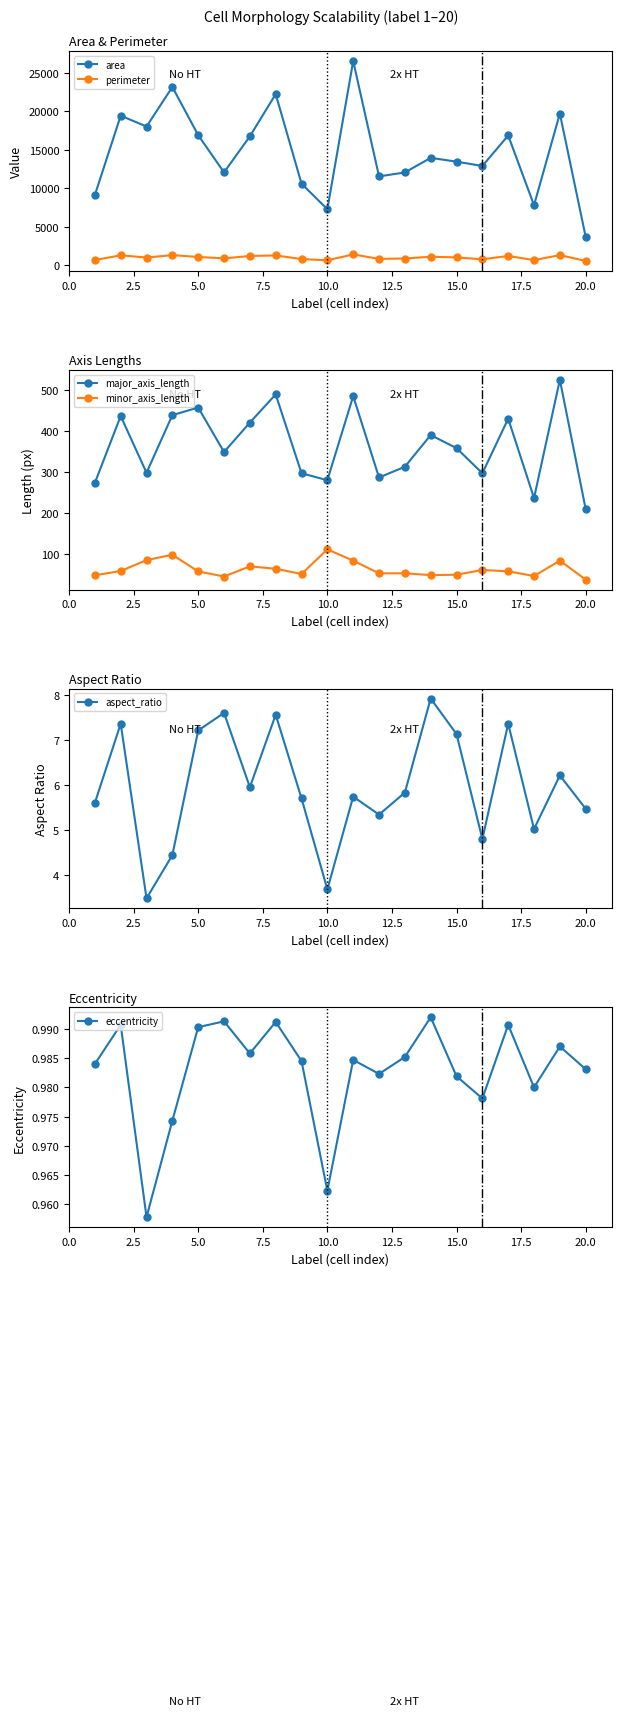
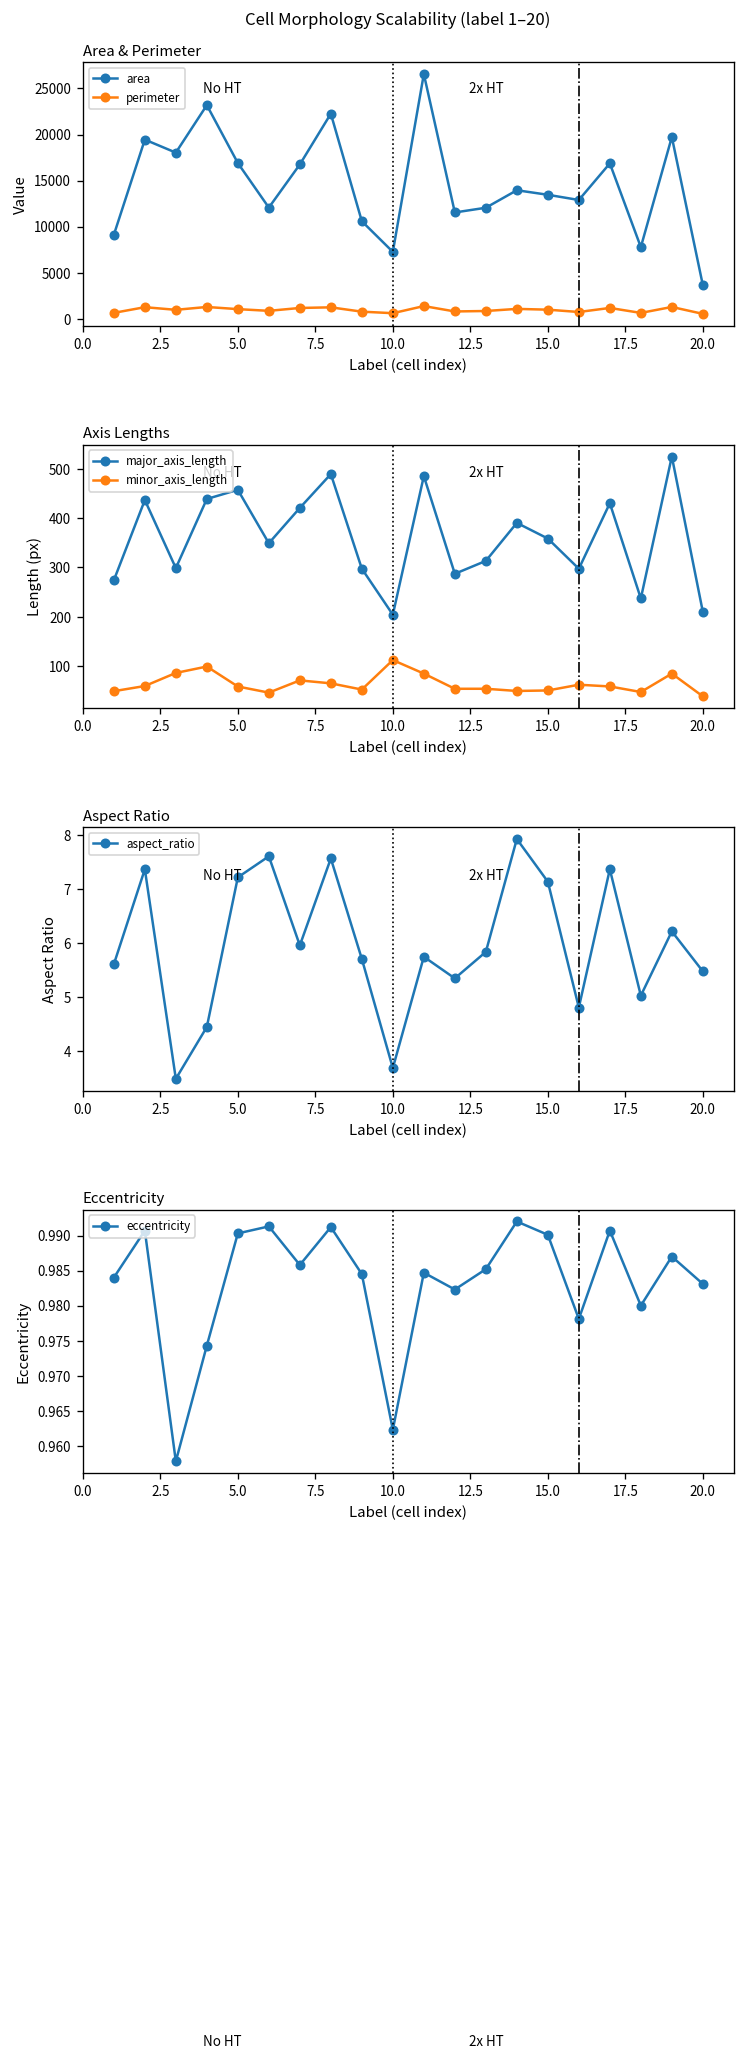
Axis Lengths, major_axis_length, 10.0: 280 -> 200
Eccentricity, 15.0: 0.982 -> 0.990
